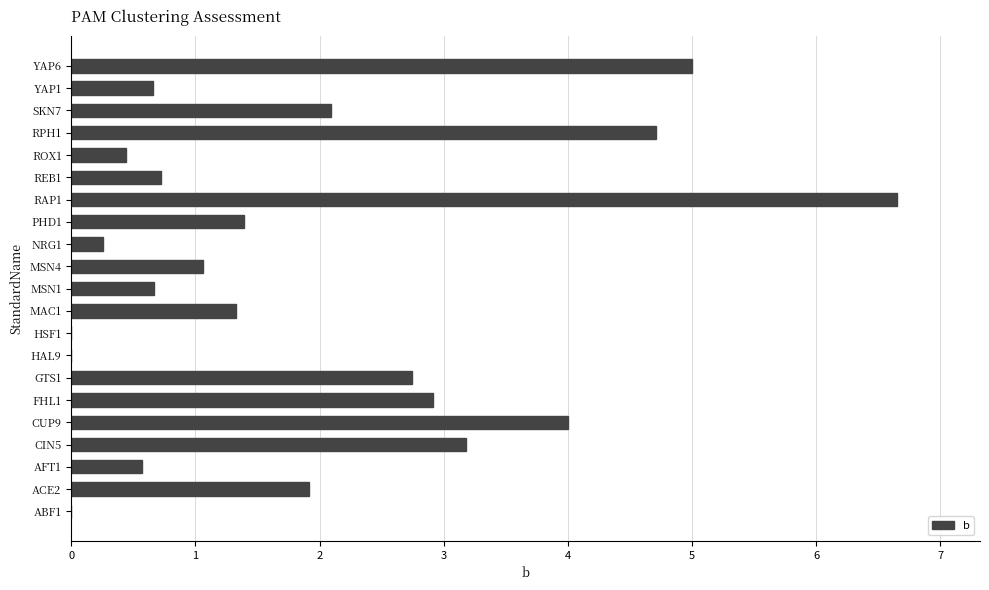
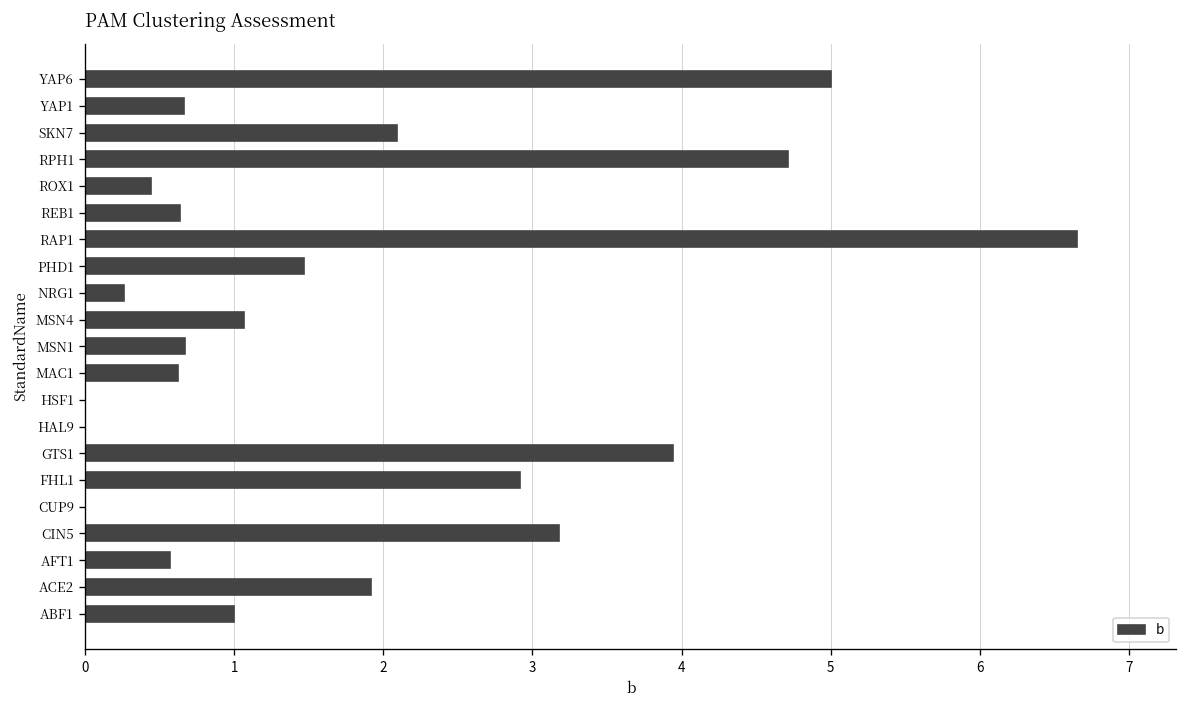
REB1: 0.73 -> 0.63
PHD1: 1.39 -> 1.47
MAC1: 1.32 -> 0.62
GTS1: 2.75 -> 3.94
CUP9: 4 -> 0
ABF1: 0 -> 1
